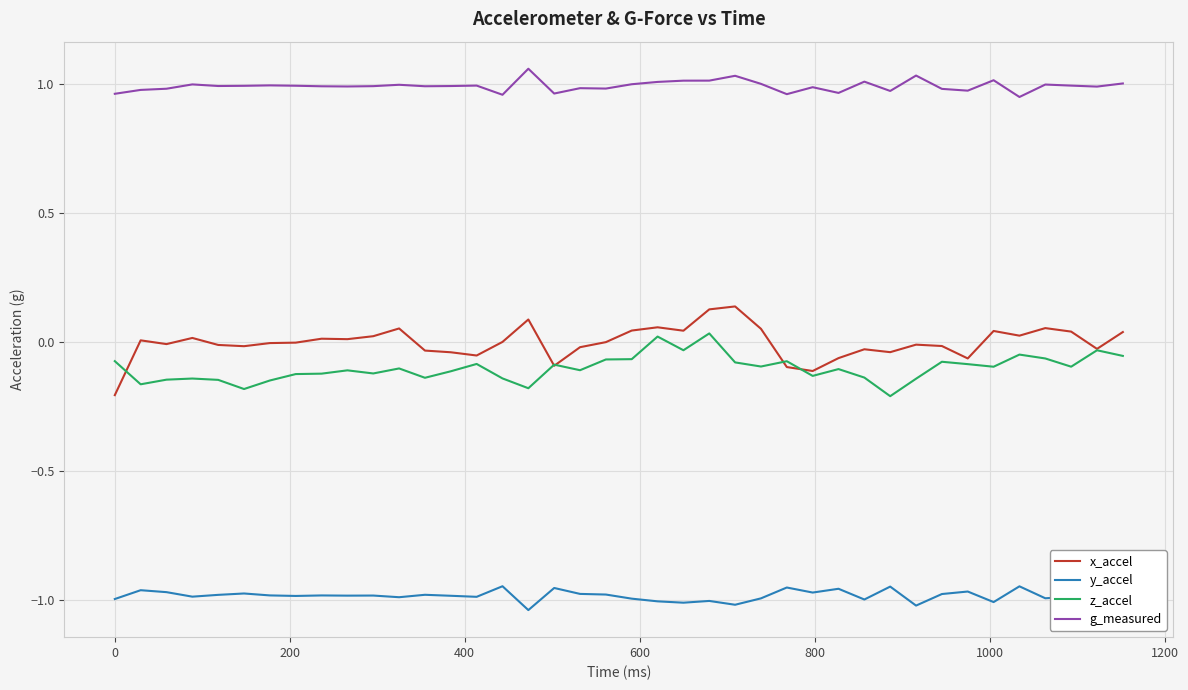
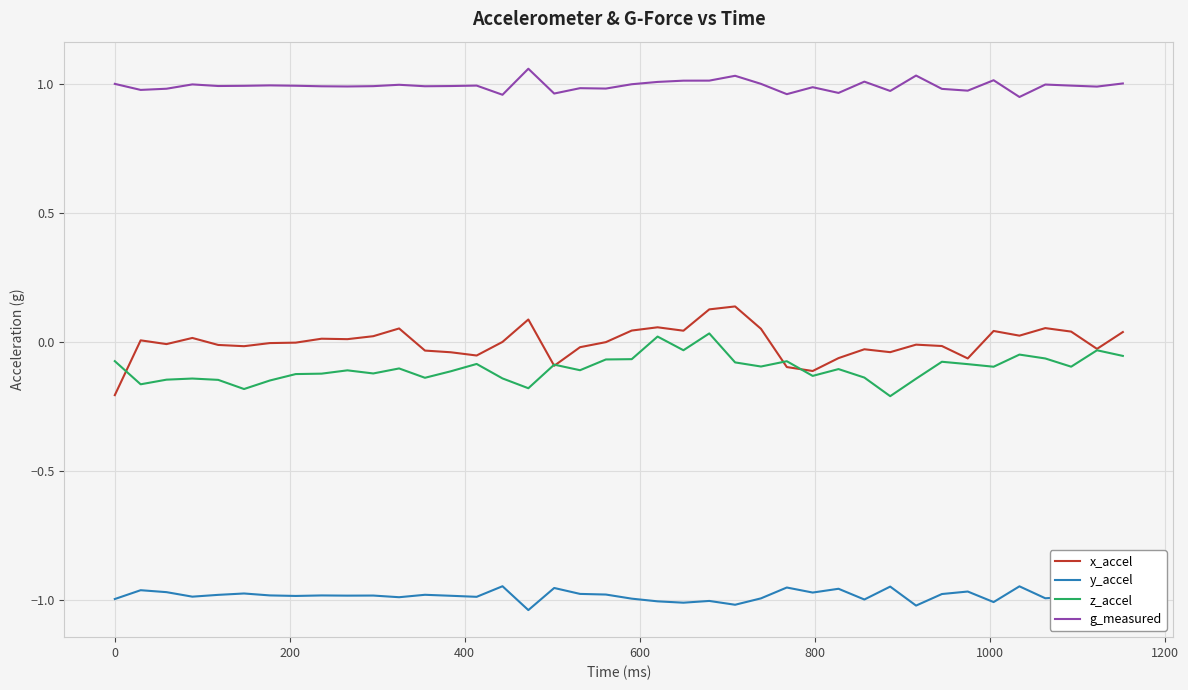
g_measured, 0: 0.96 -> 1.00
